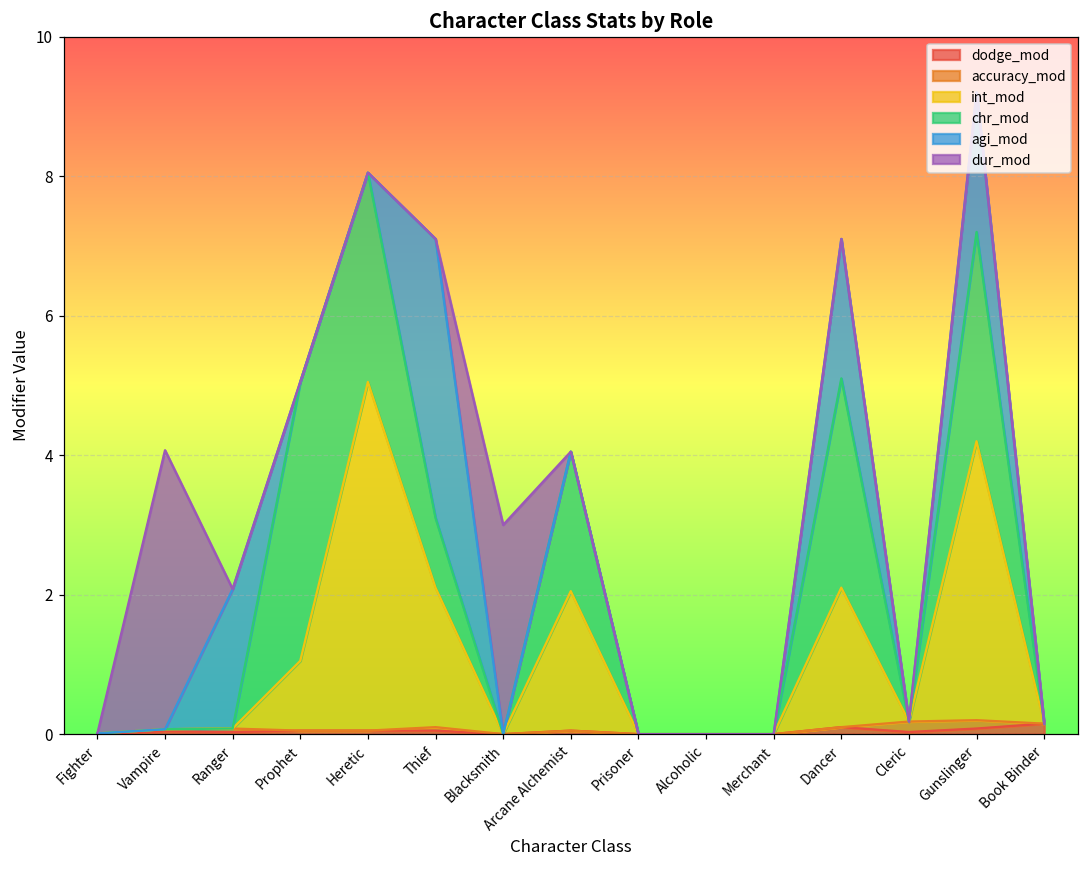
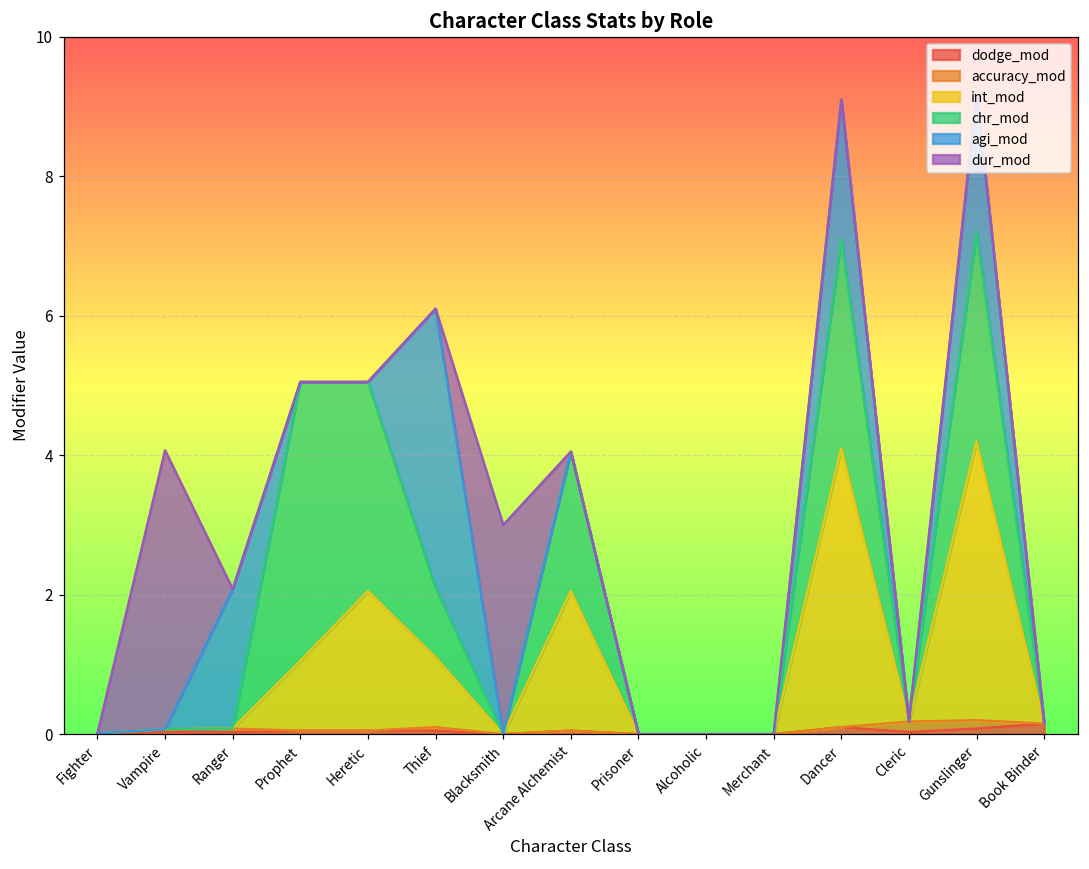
int_mod, Heretic: 5 -> 2
int_mod, Thief: 2 -> 1
int_mod, Dancer: 2 -> 4
